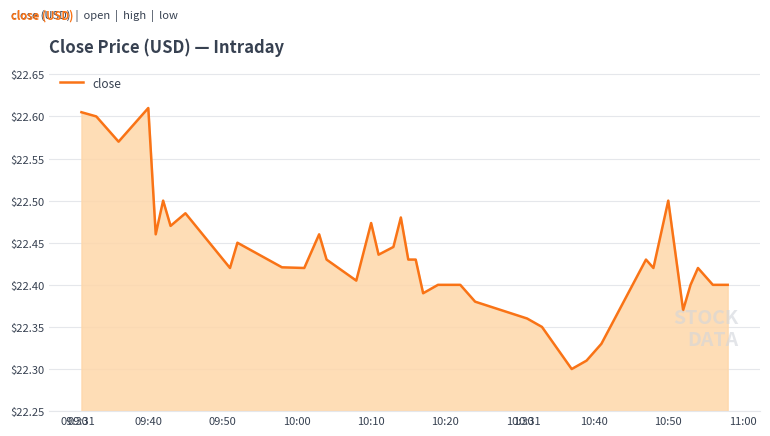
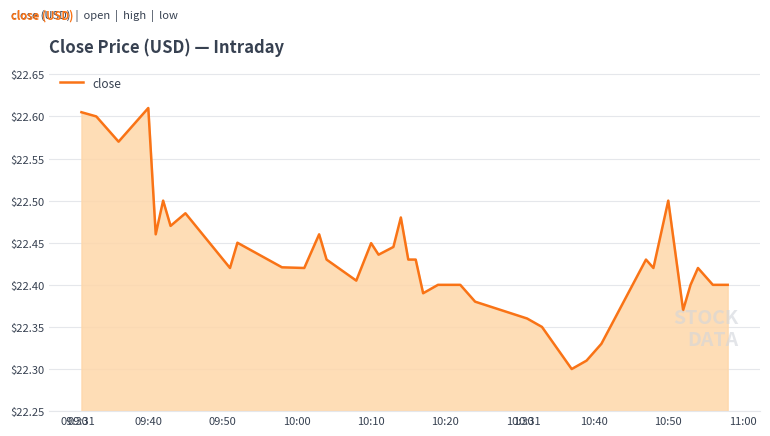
10:10: $22.47 -> $22.45
